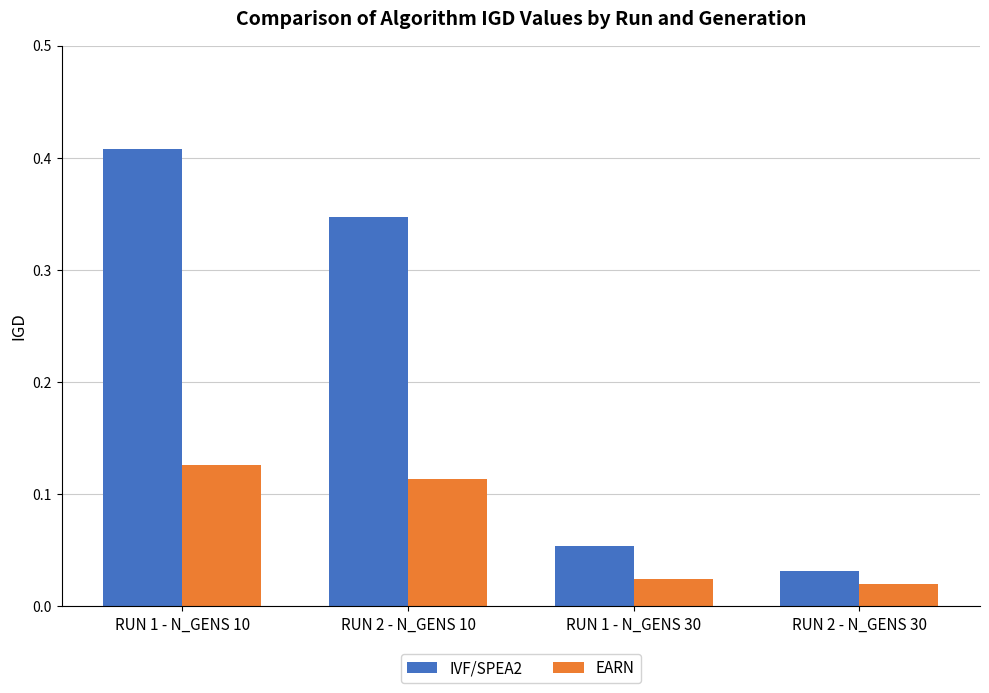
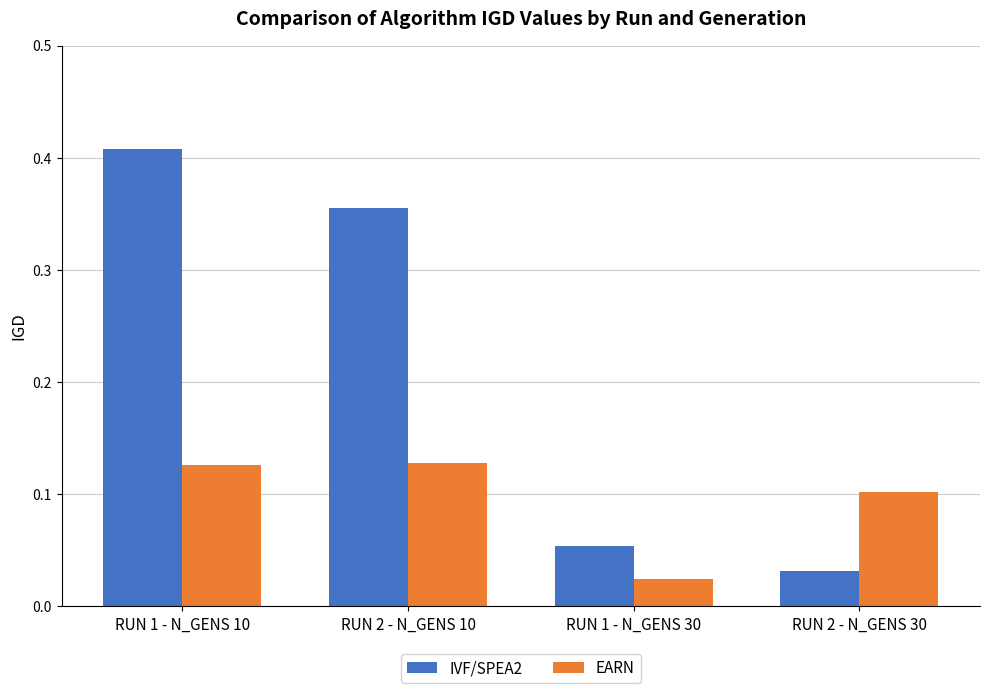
IVF/SPEA2, RUN 2 - N_GENS 10: 0.347 -> 0.355
EARN, RUN 2 - N_GENS 10: 0.114 -> 0.128
EARN, RUN 2 - N_GENS 30: 0.020 -> 0.102
